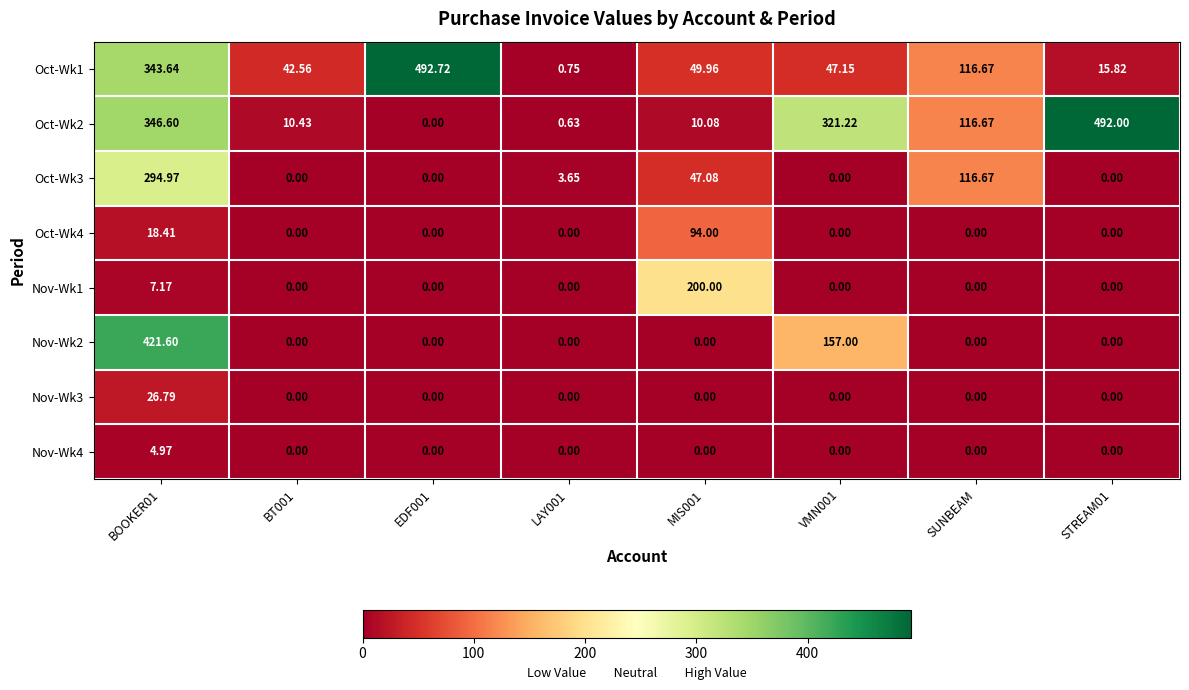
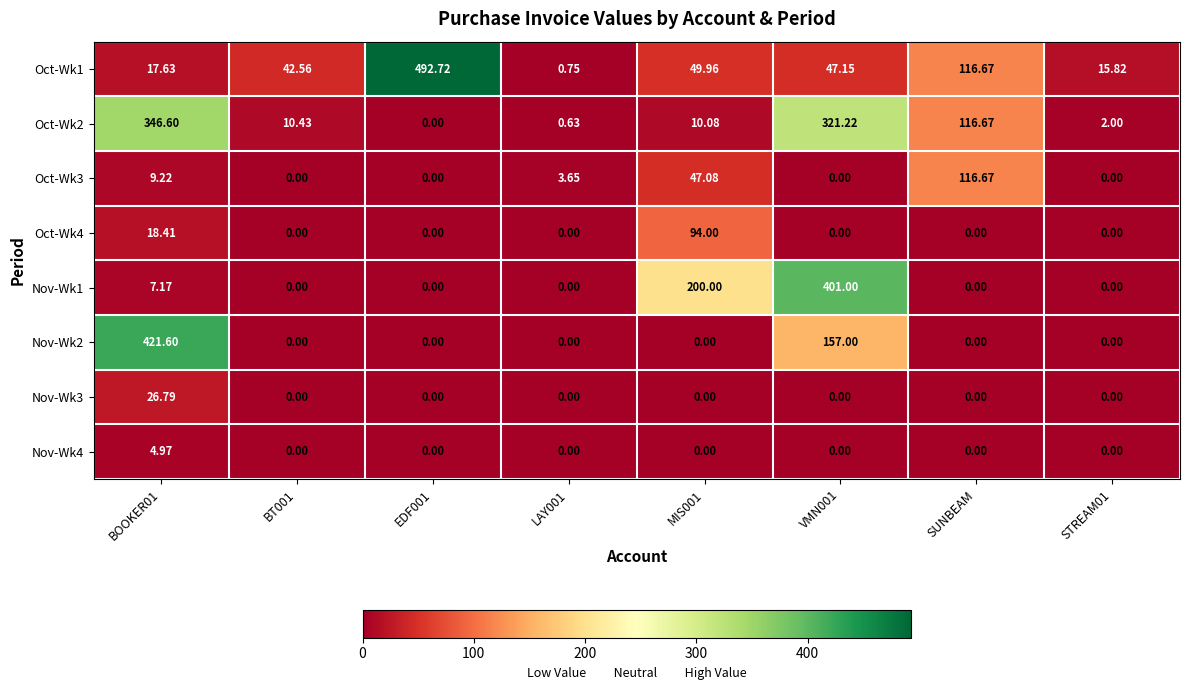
Oct-Wk1, BOOKER01: 343.64 -> 17.63
Oct-Wk2, STREAM01: 492.00 -> 2.00
Oct-Wk3, BOOKER01: 294.97 -> 9.22
Nov-Wk1, VMN001: 0.00 -> 401.00
